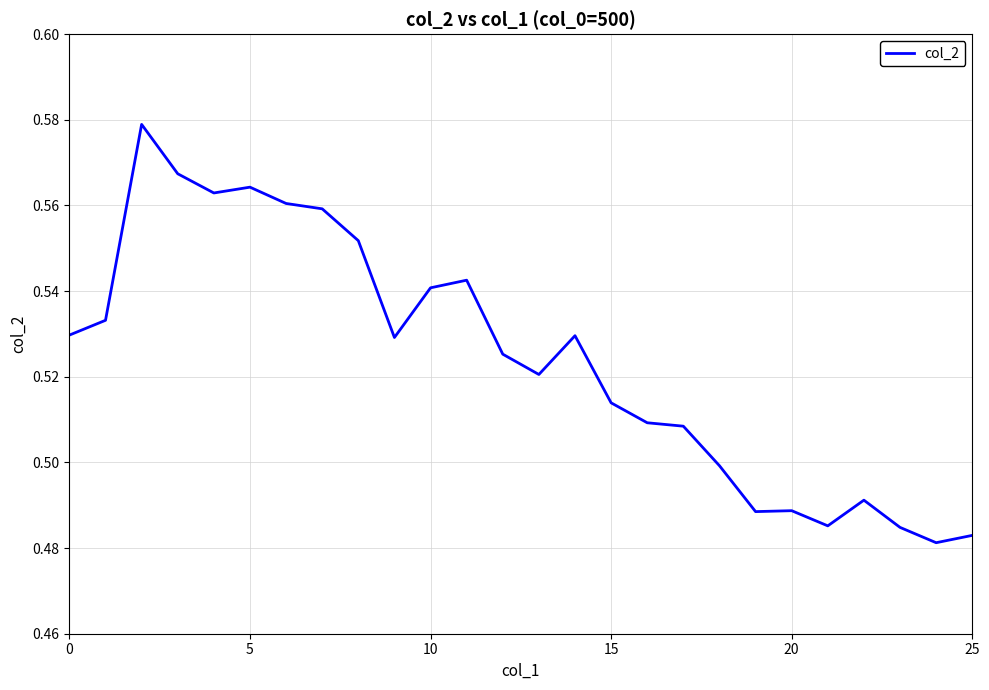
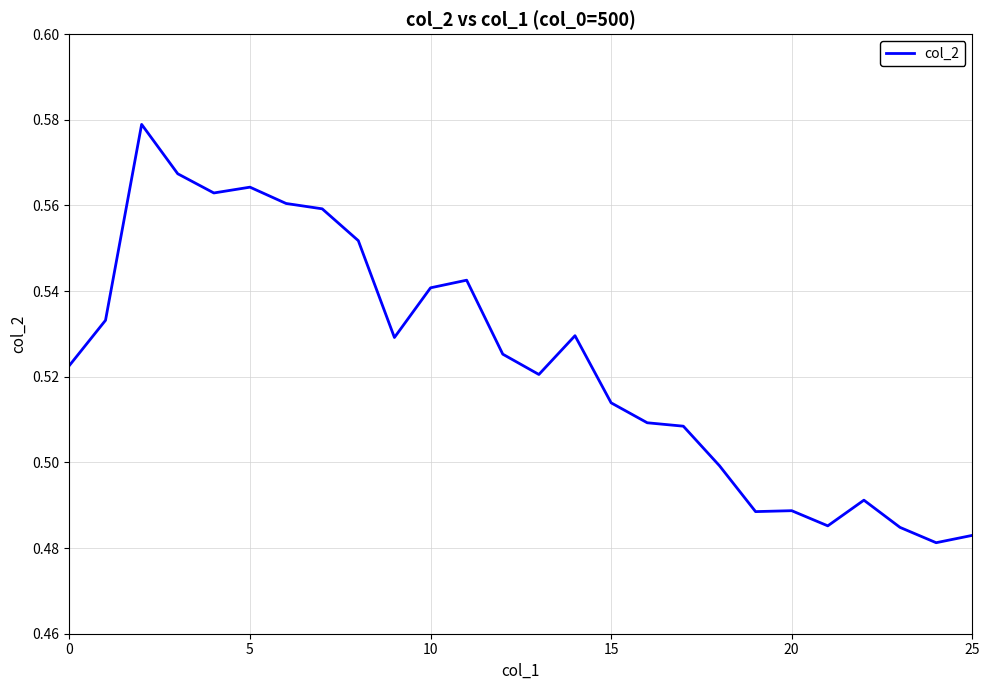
0: 0.530 -> 0.523
